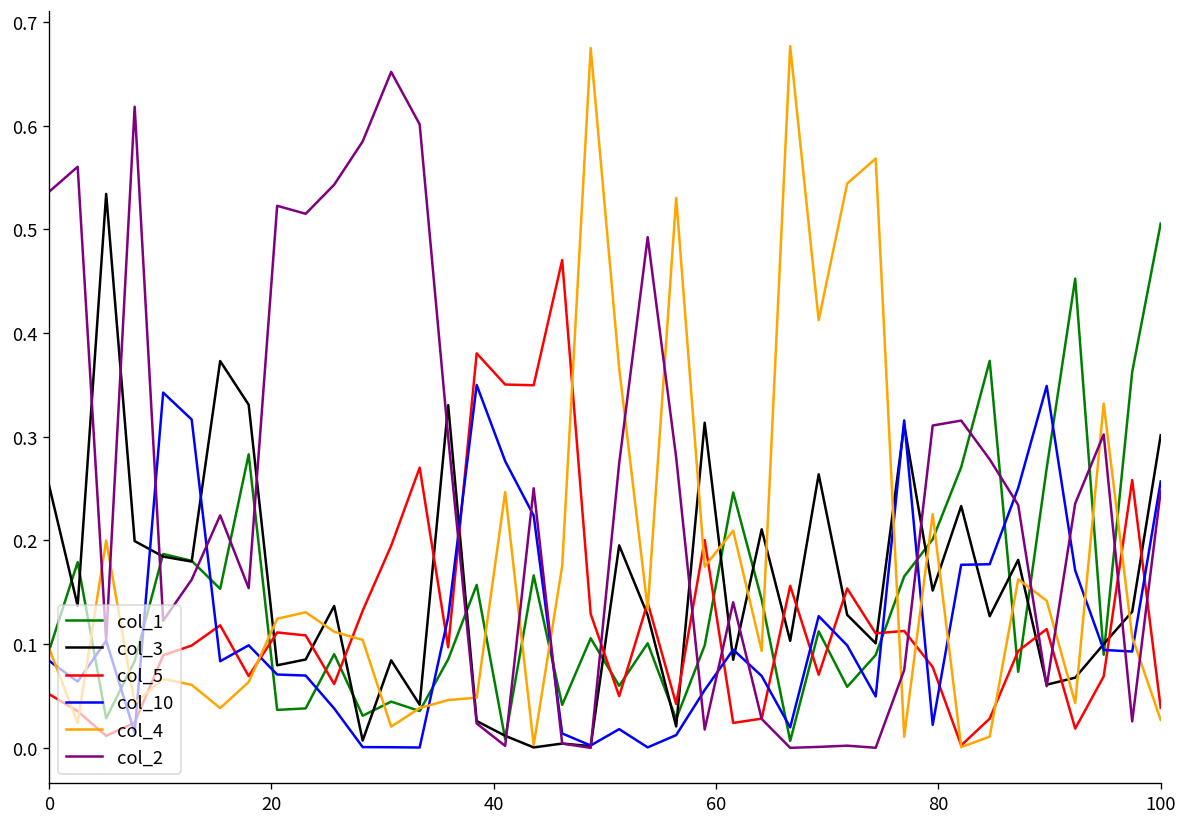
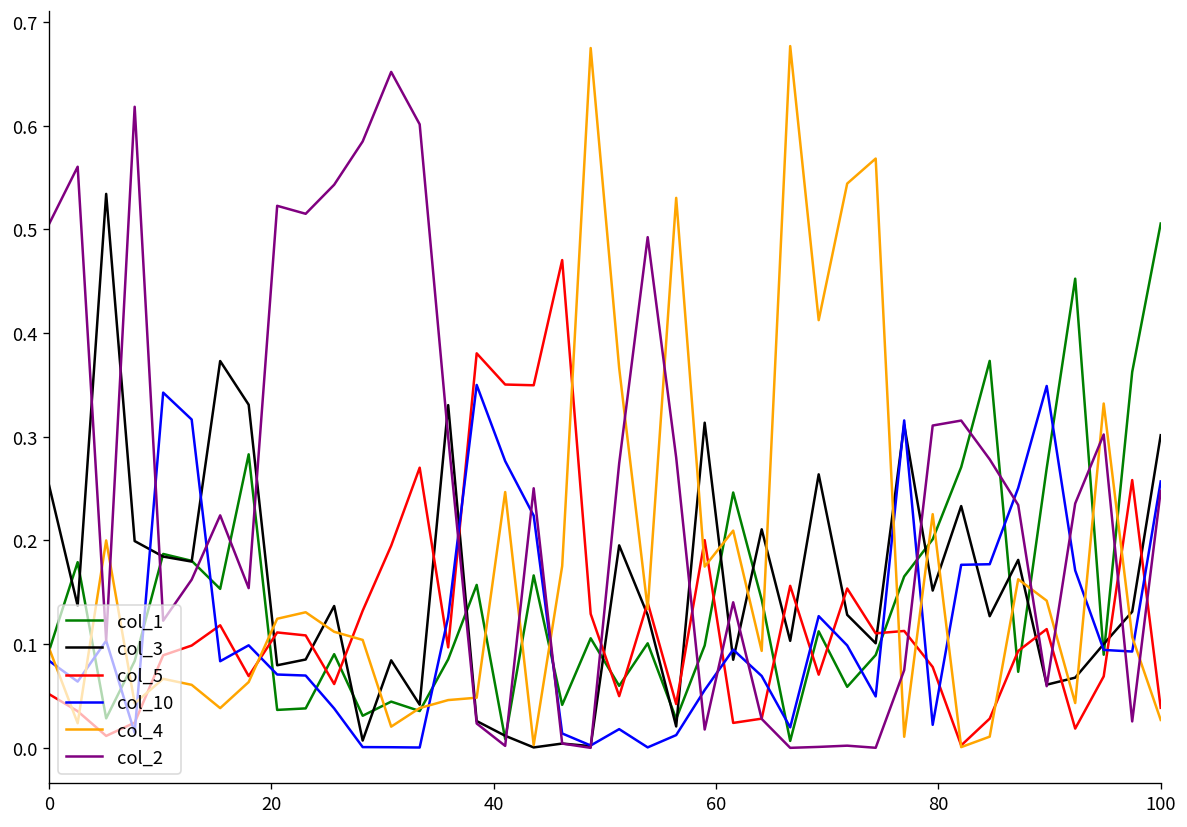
col_2, 0: 0.54 -> 0.51
